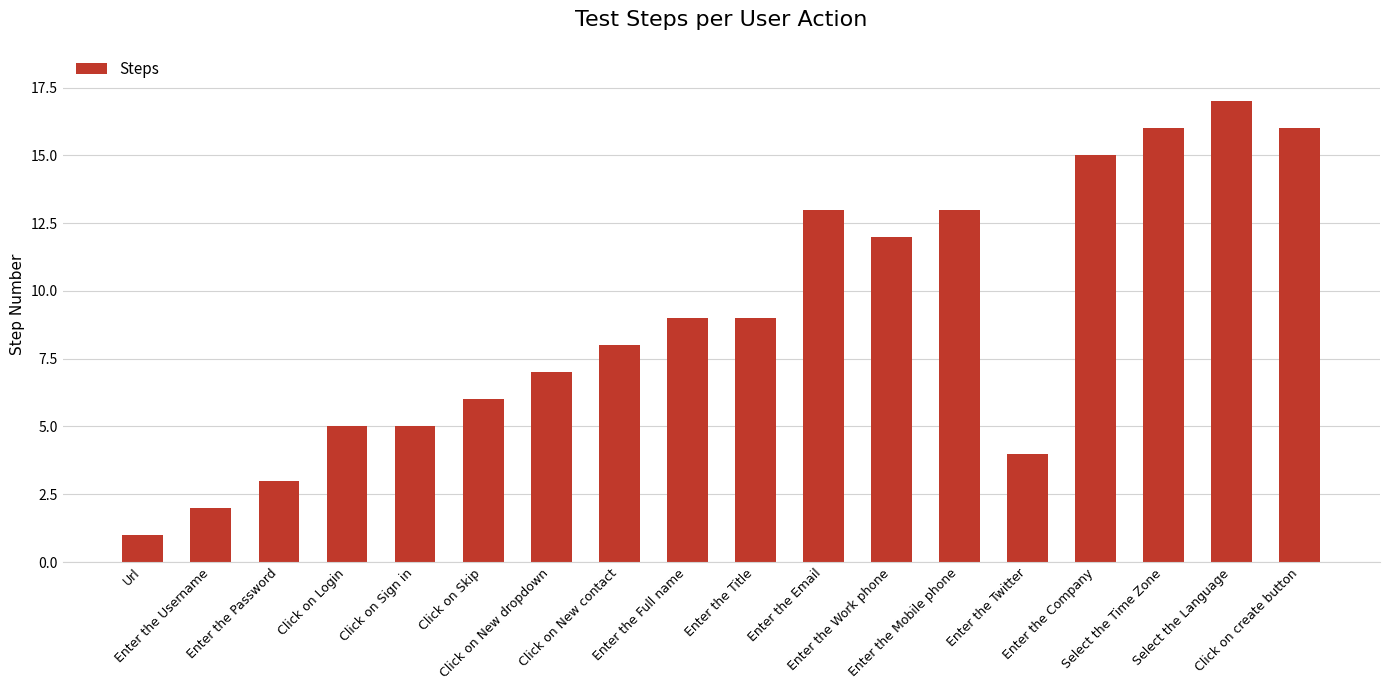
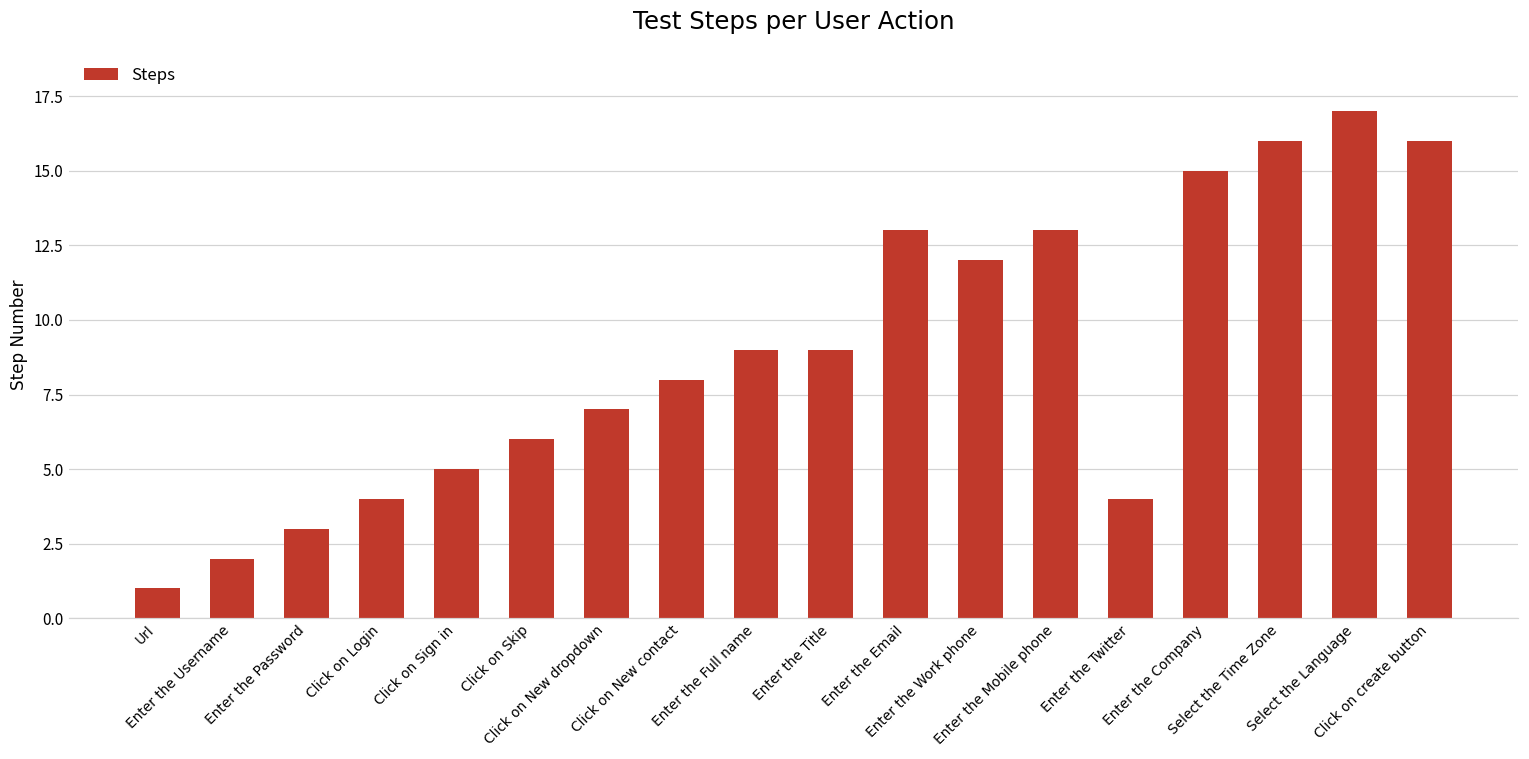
Click on Login: 5 -> 4
